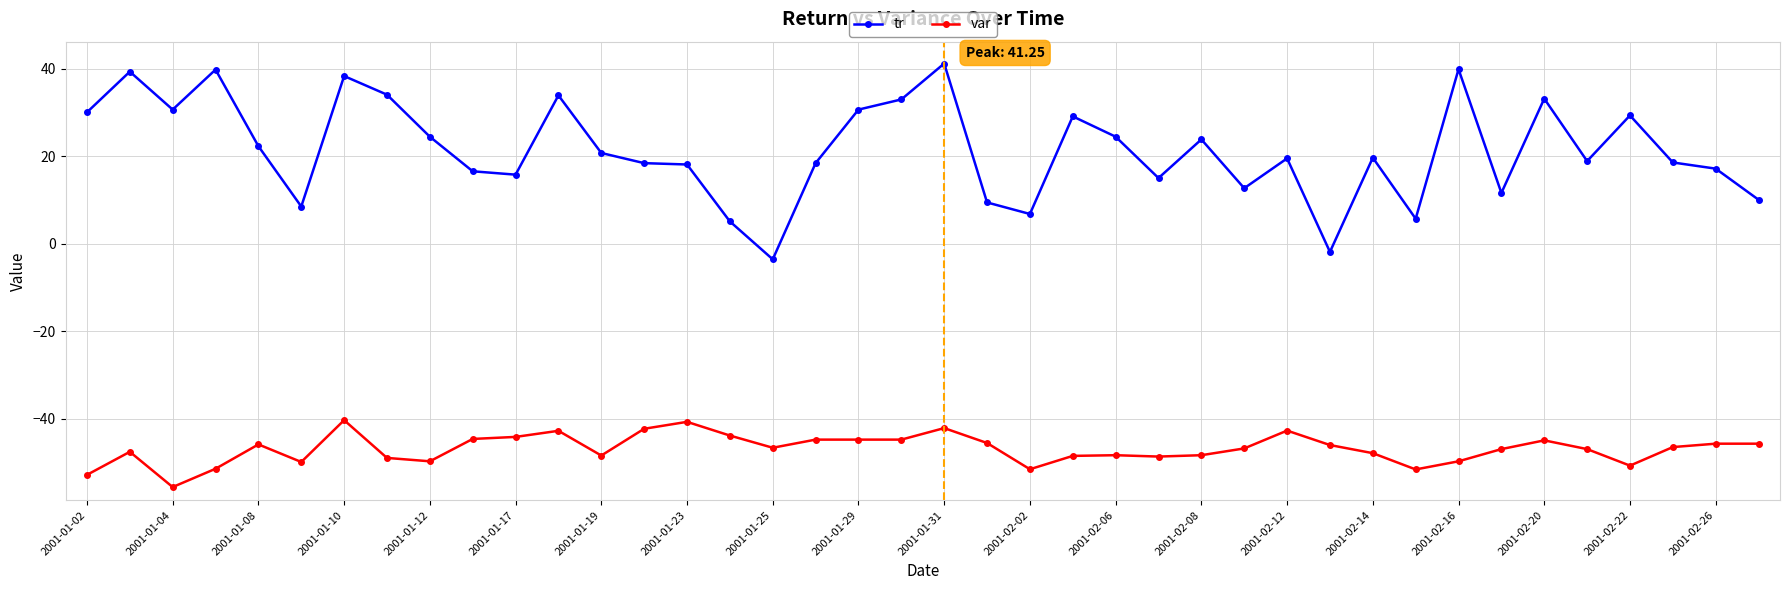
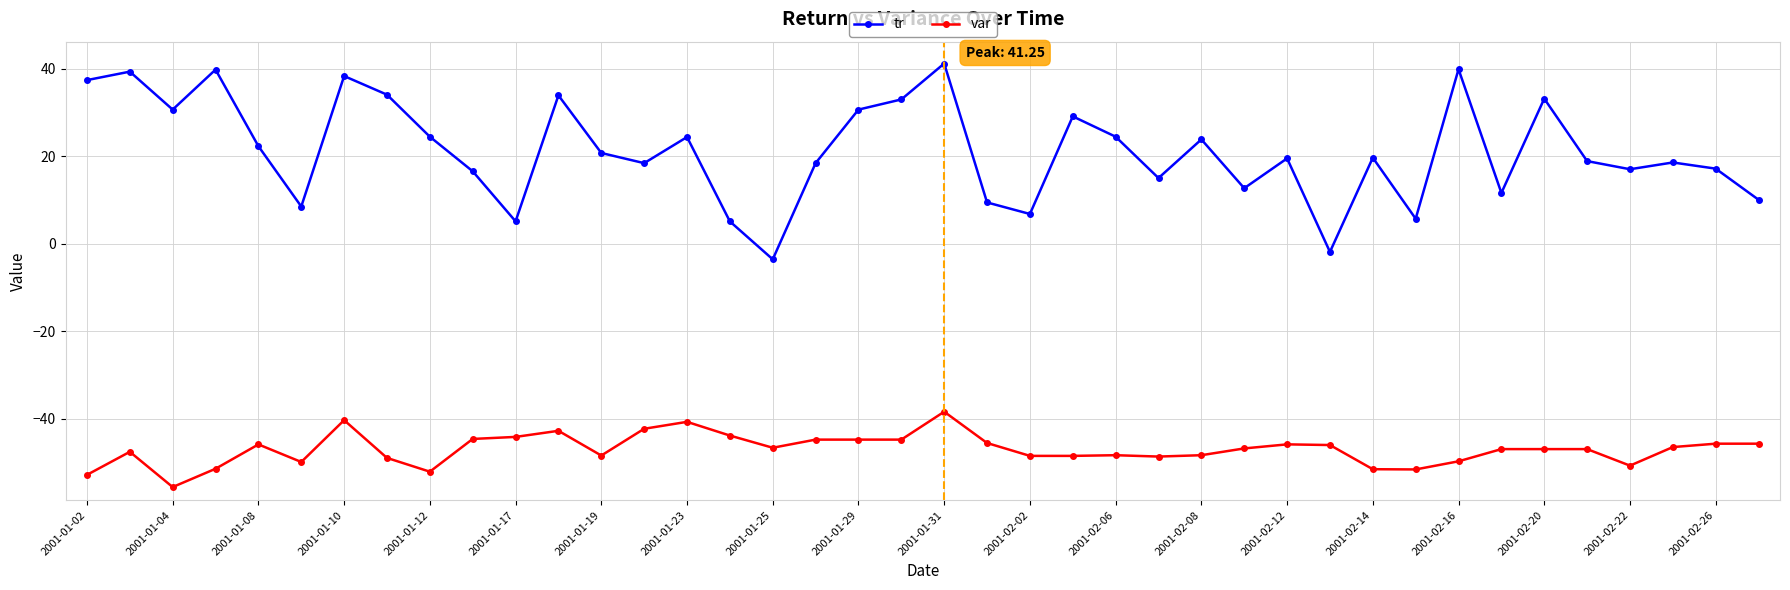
tr, 2001-01-02: 30 -> 37
var, 2001-01-12: -50 -> -52
tr, 2001-01-17: 16 -> 5
tr, 2001-01-23: 18 -> 24
var, 2001-01-31: -42 -> -38
var, 2001-02-02: -52 -> -49
var, 2001-02-12: -43 -> -46
var, 2001-02-14: -48 -> -52
var, 2001-02-20: -45 -> -47
tr, 2001-02-22: 29 -> 17
